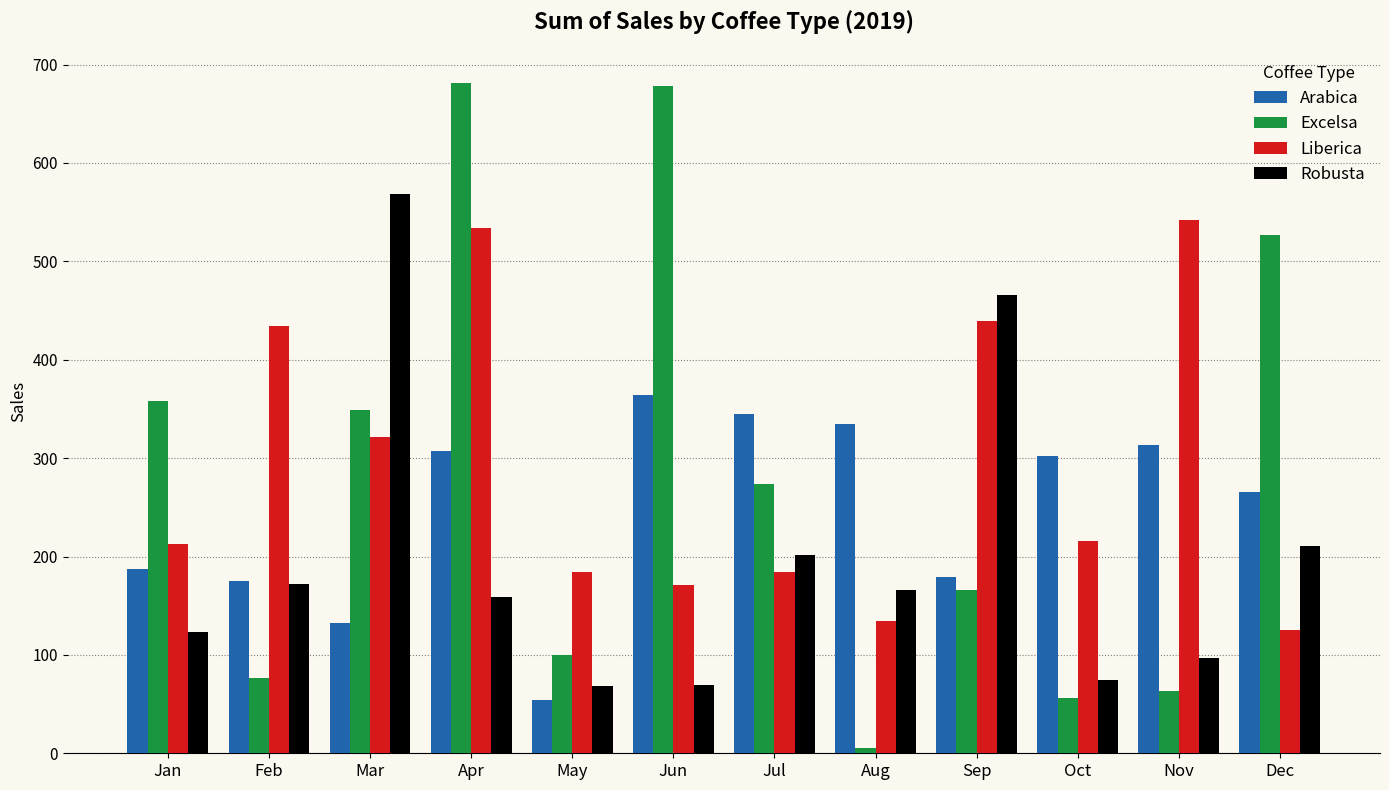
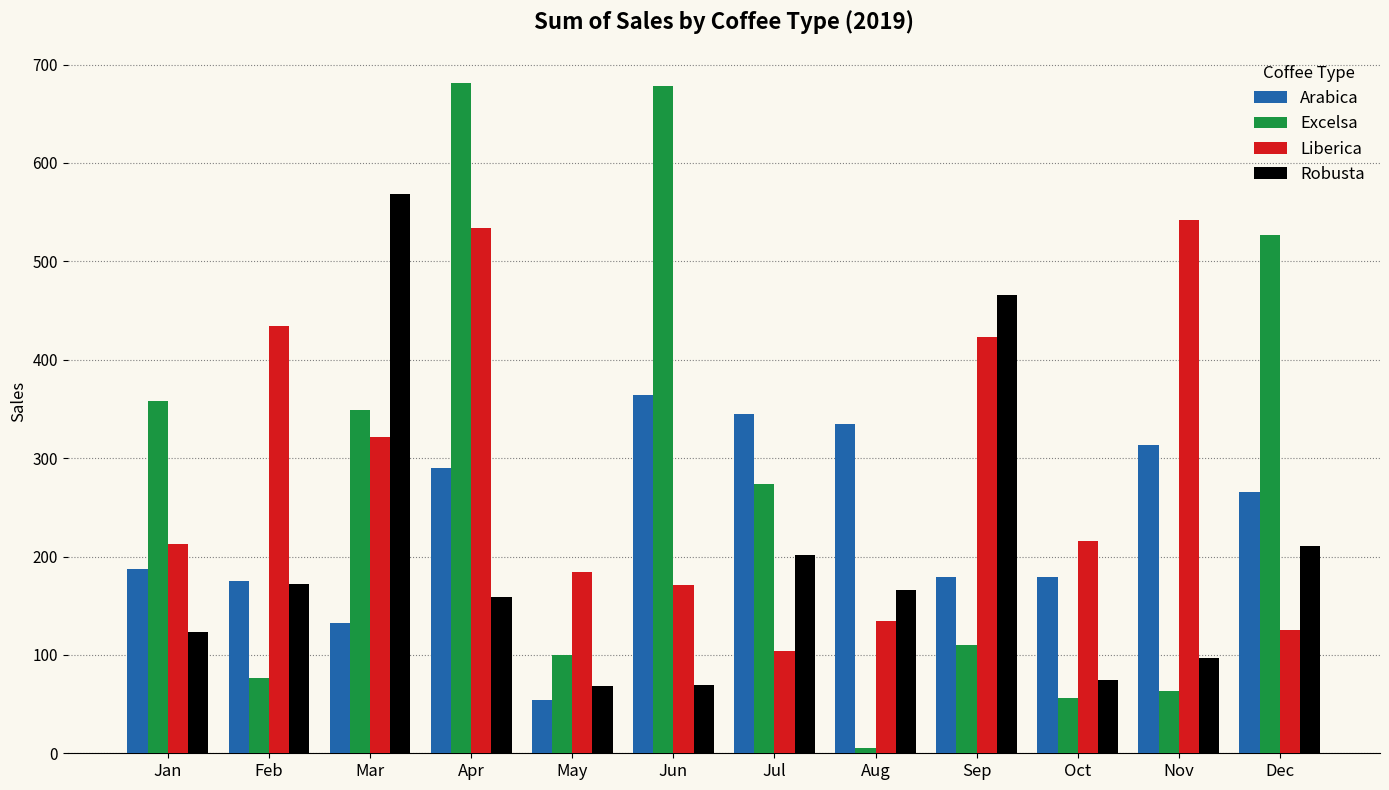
Arabica, Apr: 310 -> 290
Liberica, Jul: 180 -> 100
Excelsa, Sep: 170 -> 110
Liberica, Sep: 440 -> 420
Arabica, Oct: 300 -> 180
